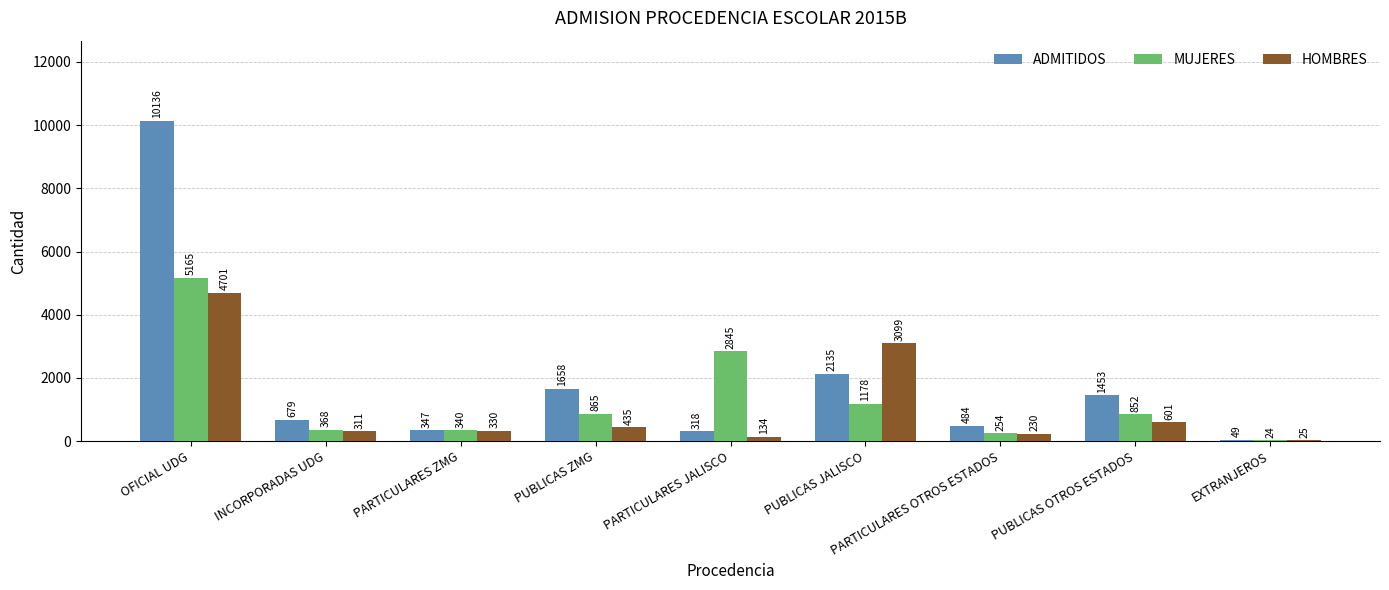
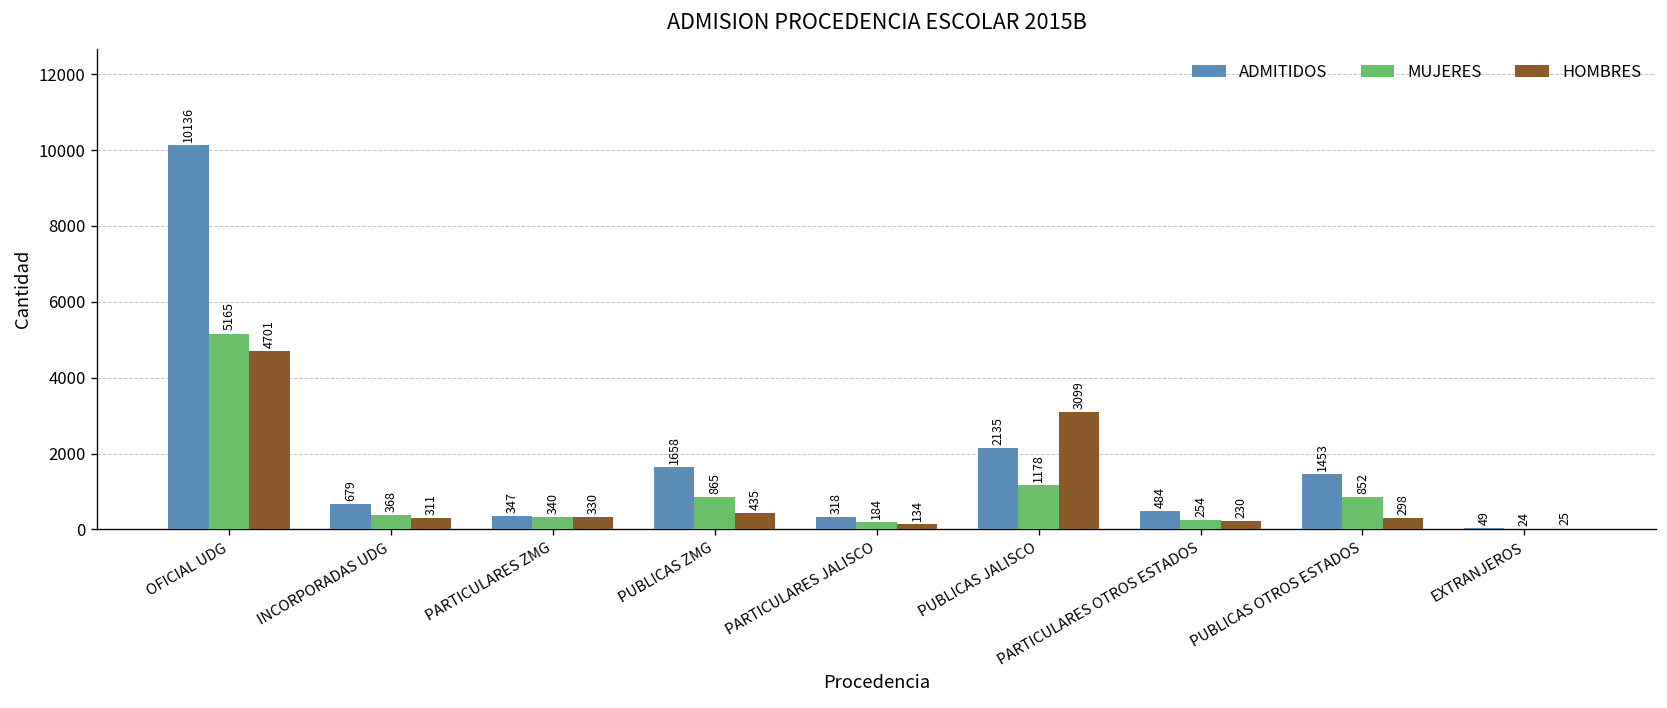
MUJERES, PARTICULARES JALISCO: 2845 -> 184
HOMBRES, PUBLICAS OTROS ESTADOS: 601 -> 298
